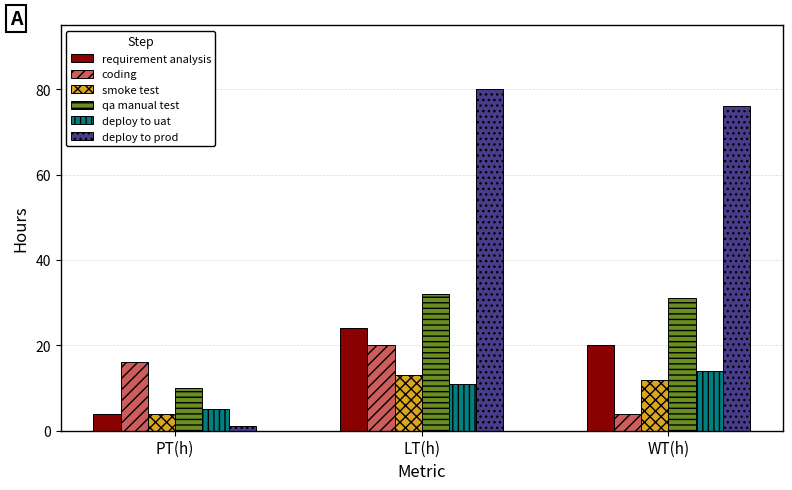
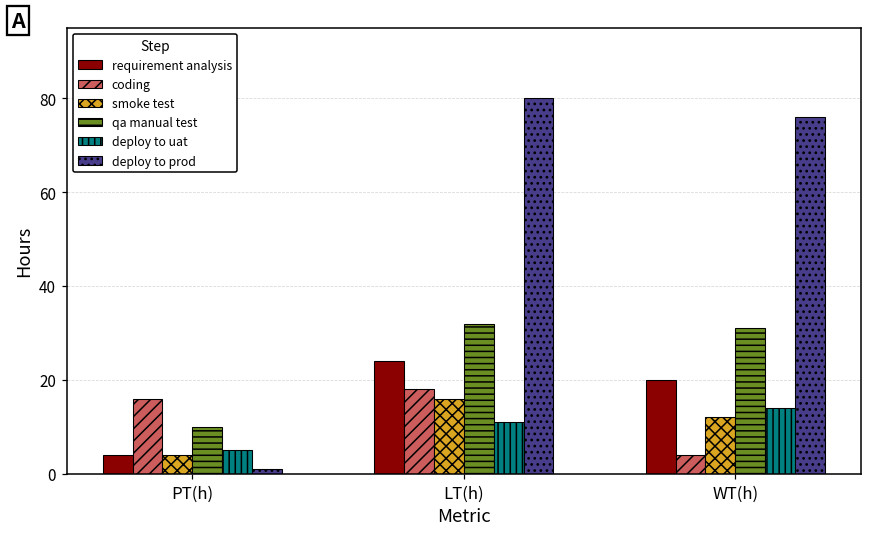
coding, LT(h): 20 -> 18
smoke test, LT(h): 13 -> 16
